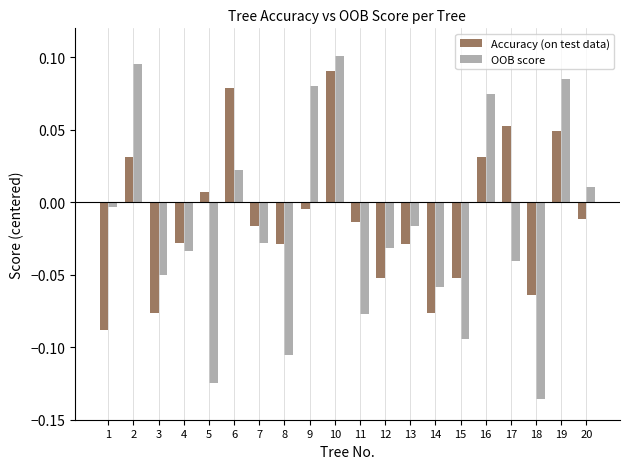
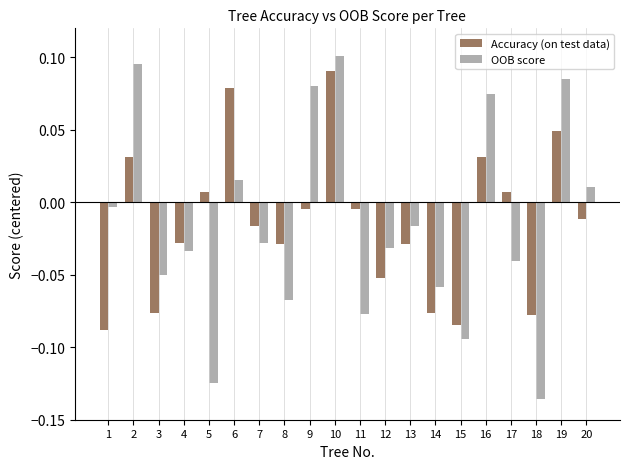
OOB score, 6: 0.022 -> 0.016
OOB score, 8: -0.105 -> -0.067
Accuracy (on test data), 11: -0.014 -> -0.005
Accuracy (on test data), 15: -0.052 -> -0.084
Accuracy (on test data), 17: 0.052 -> 0.007
Accuracy (on test data), 18: -0.064 -> -0.078
